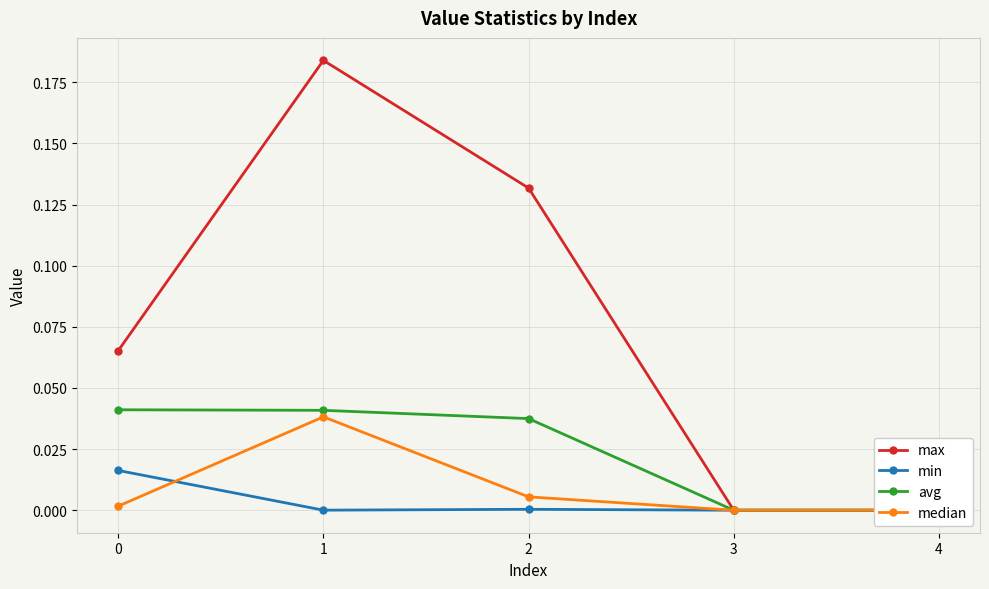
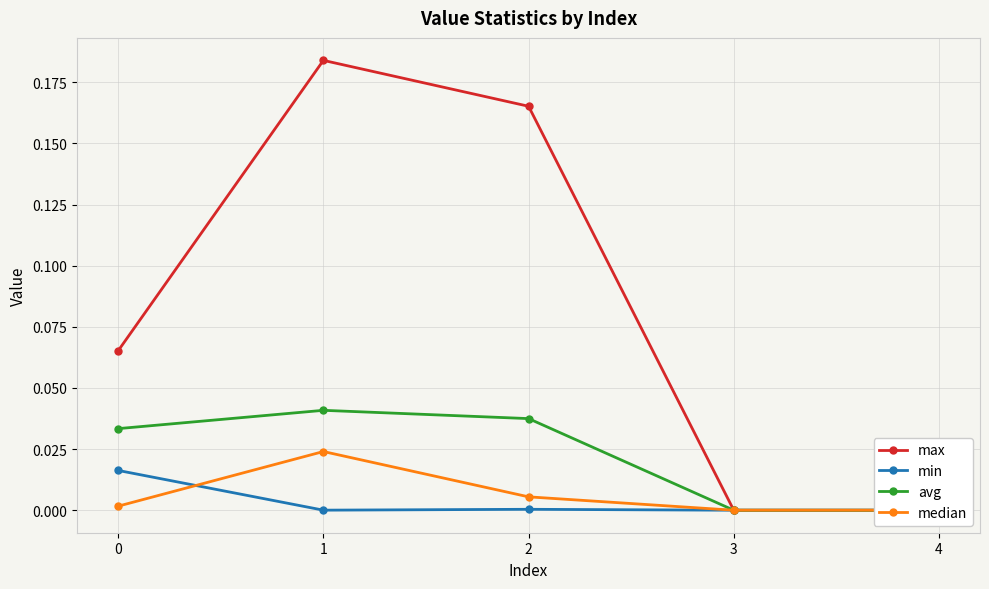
avg, 0: 0.041 -> 0.033
median, 1: 0.038 -> 0.024
max, 2: 0.132 -> 0.165
